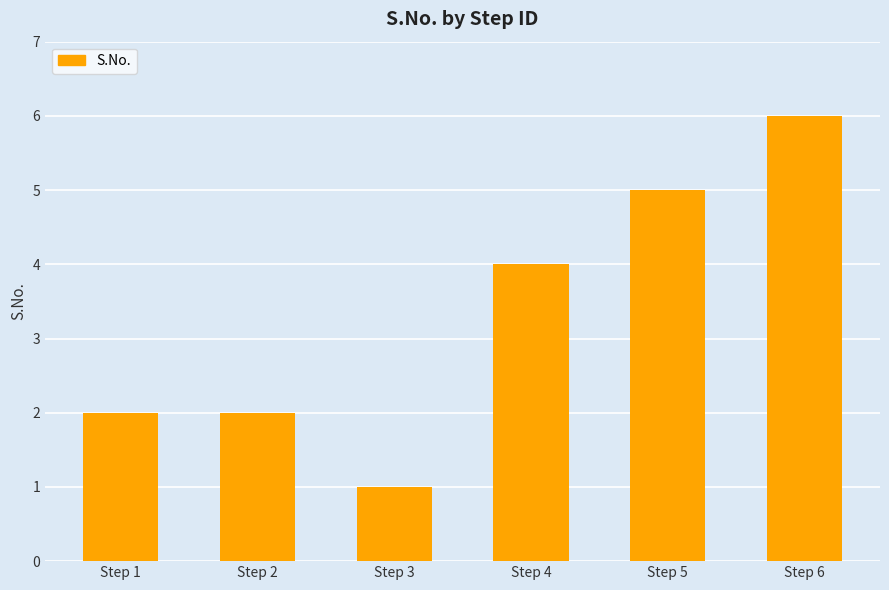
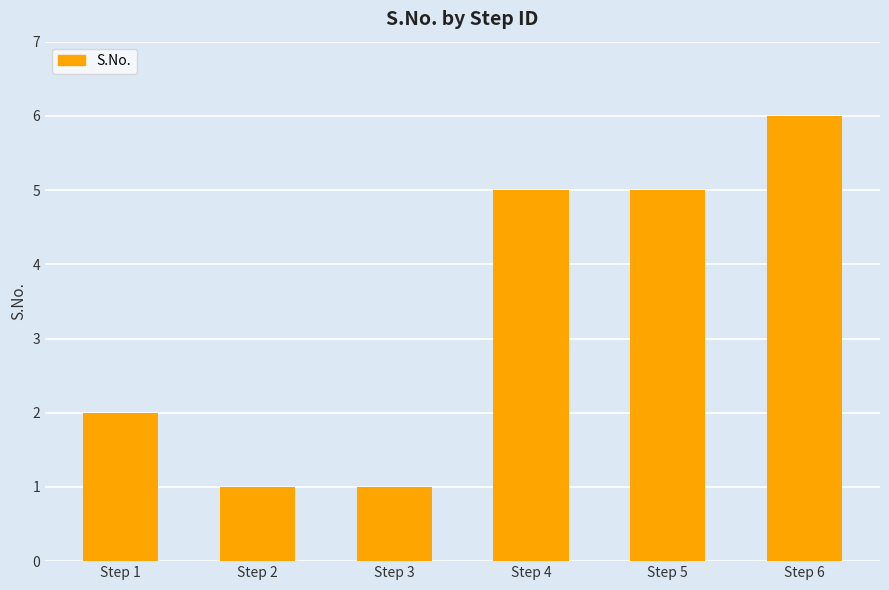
Step 2: 2 -> 1
Step 4: 4 -> 5
